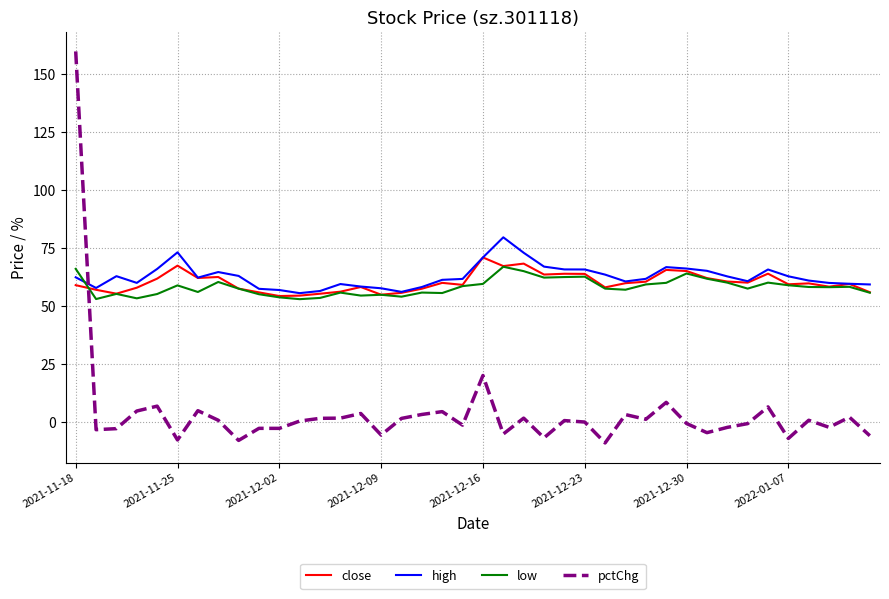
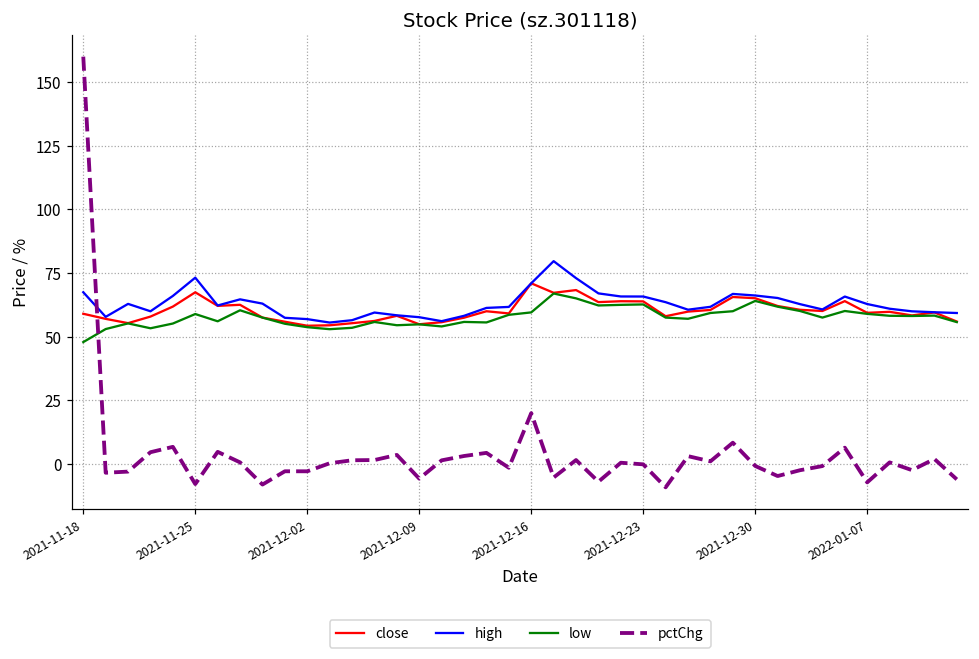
high, 2021-11-18: 62 -> 67
low, 2021-11-18: 66 -> 48
